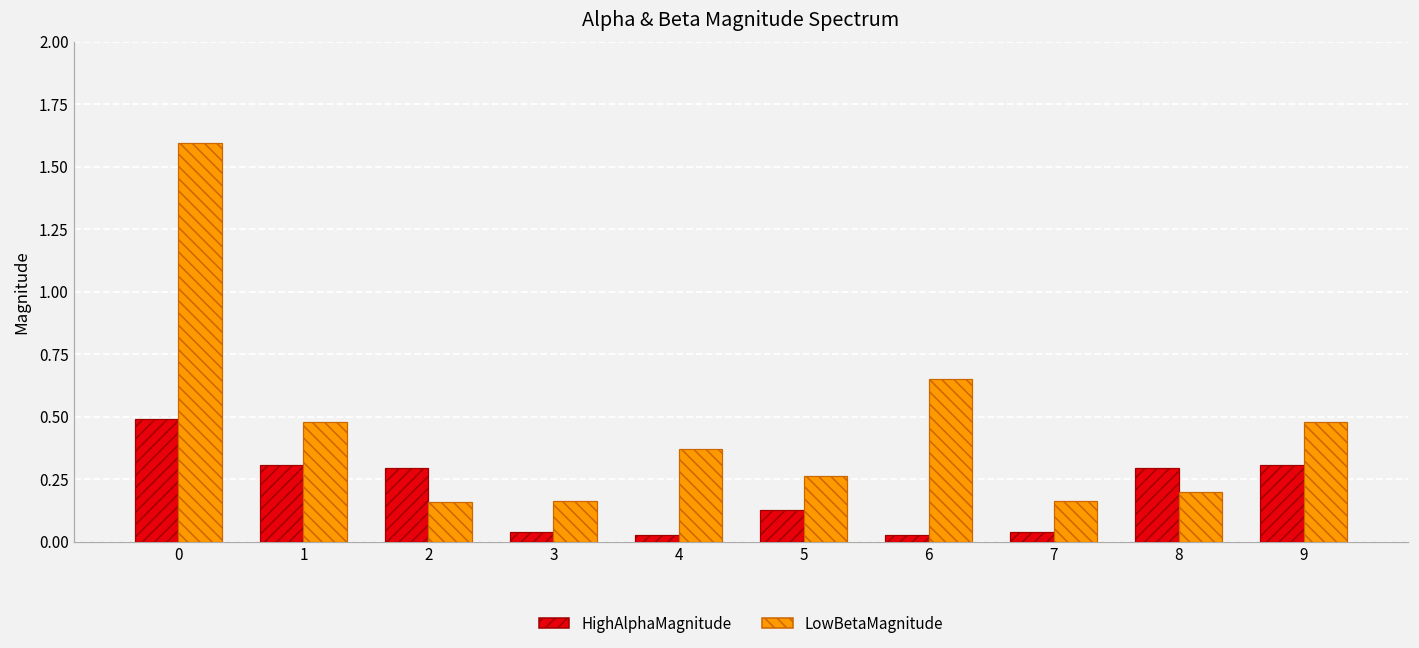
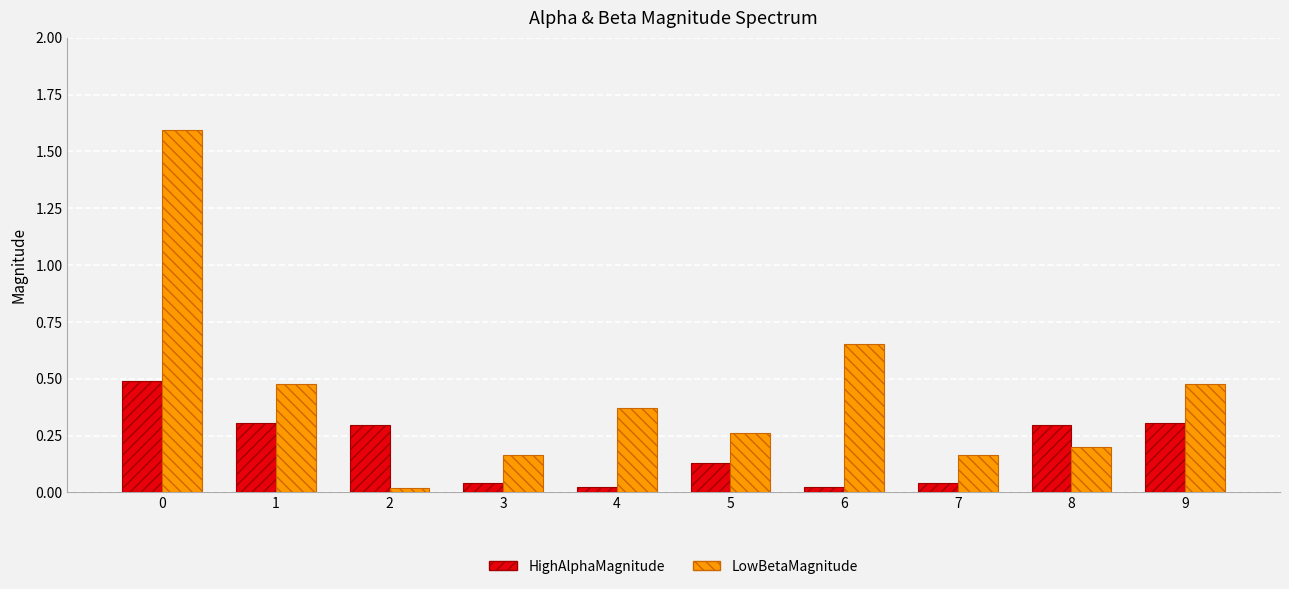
LowBetaMagnitude, 2: 0.16 -> 0.02
